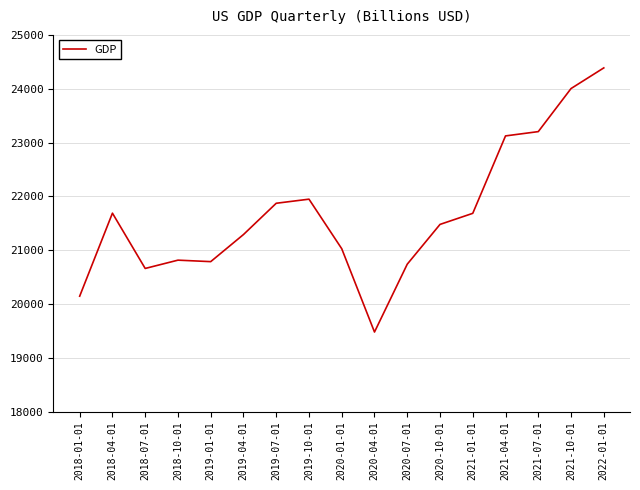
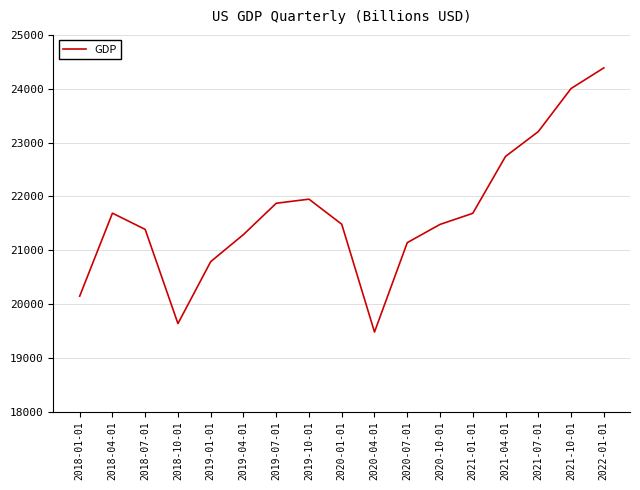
2018-07-01: 20700 -> 21400
2018-10-01: 20800 -> 19600
2020-01-01: 21000 -> 21500
2020-07-01: 20700 -> 21100
2021-04-01: 23100 -> 22700
